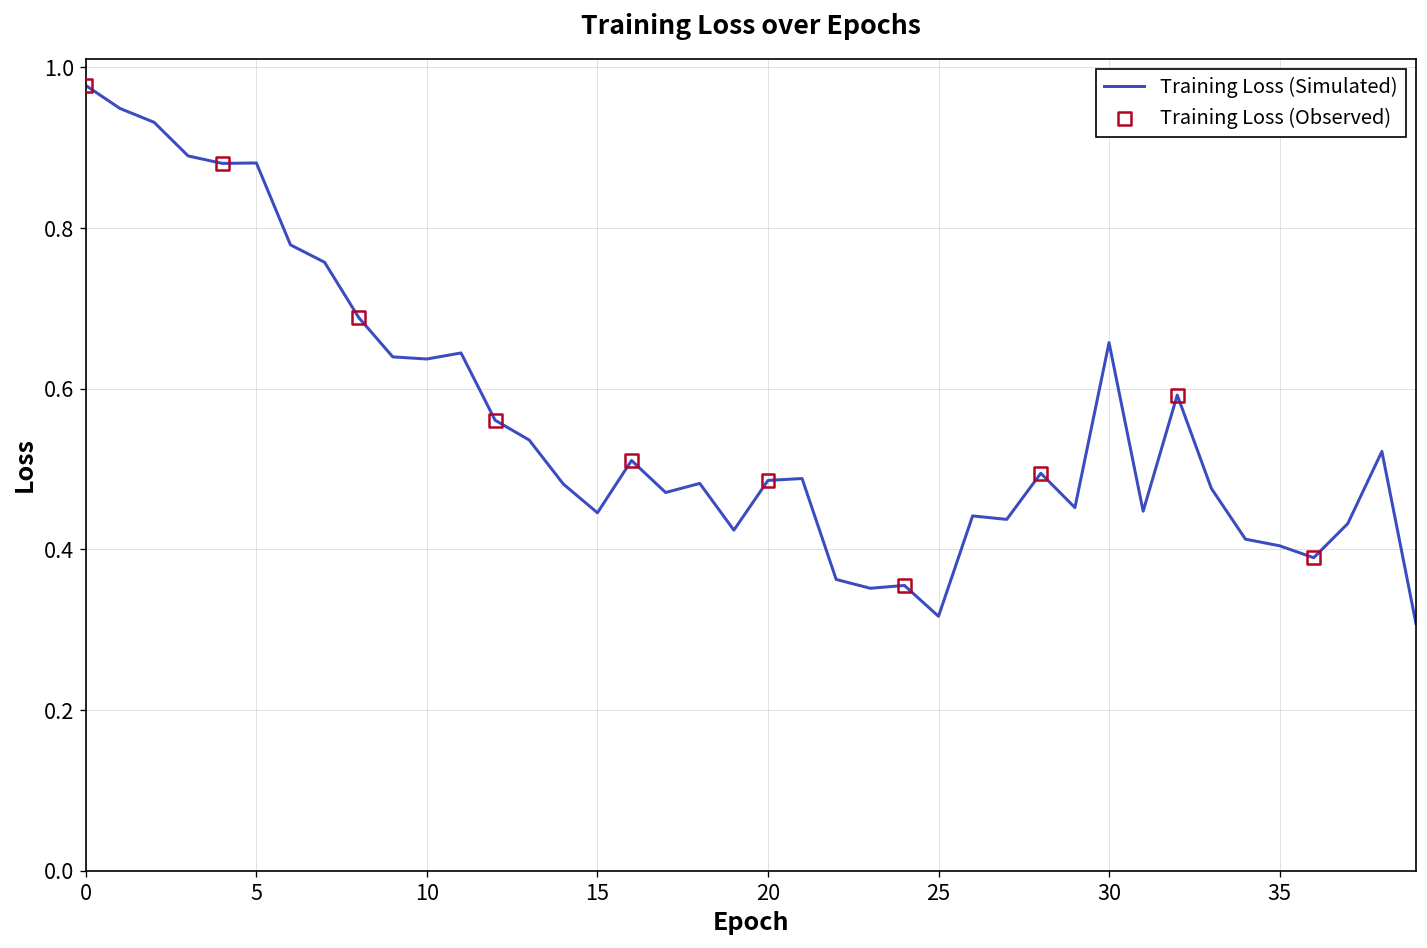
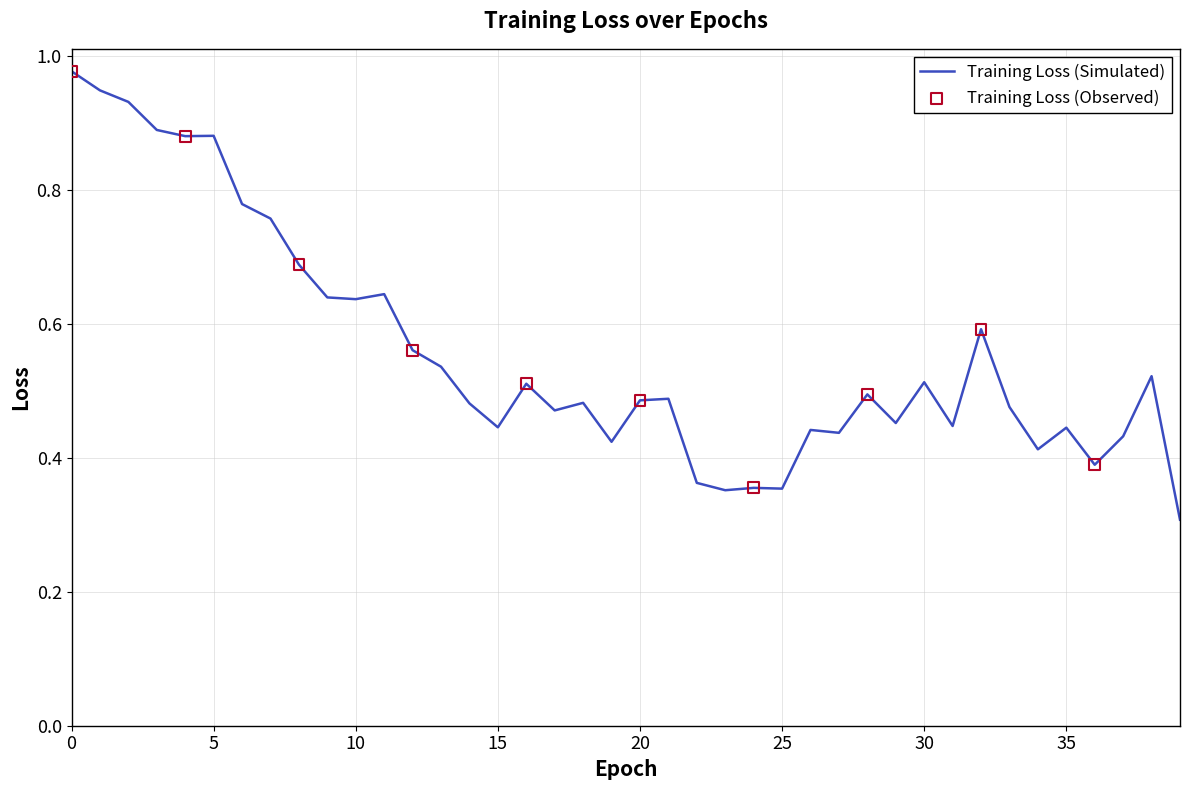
Training Loss (Simulated), 25: 0.32 -> 0.35
Training Loss (Simulated), 30: 0.66 -> 0.51
Training Loss (Simulated), 35: 0.40 -> 0.45
